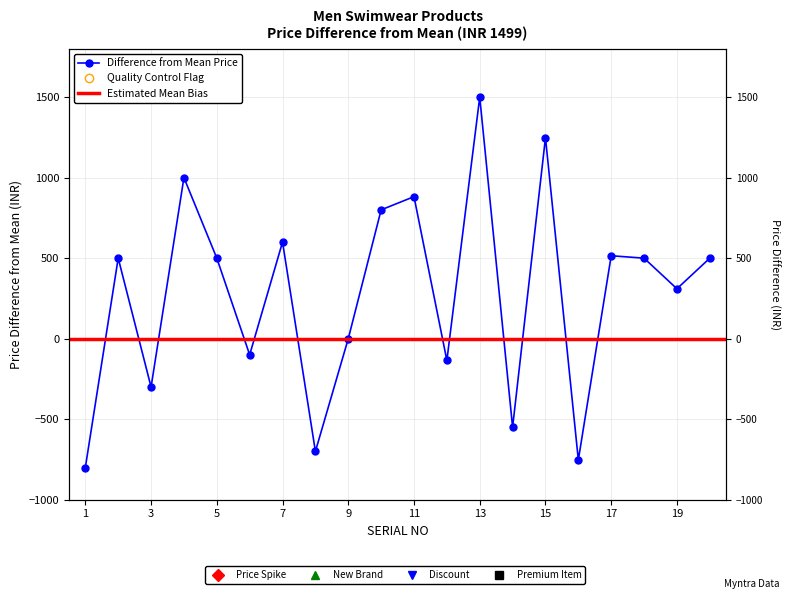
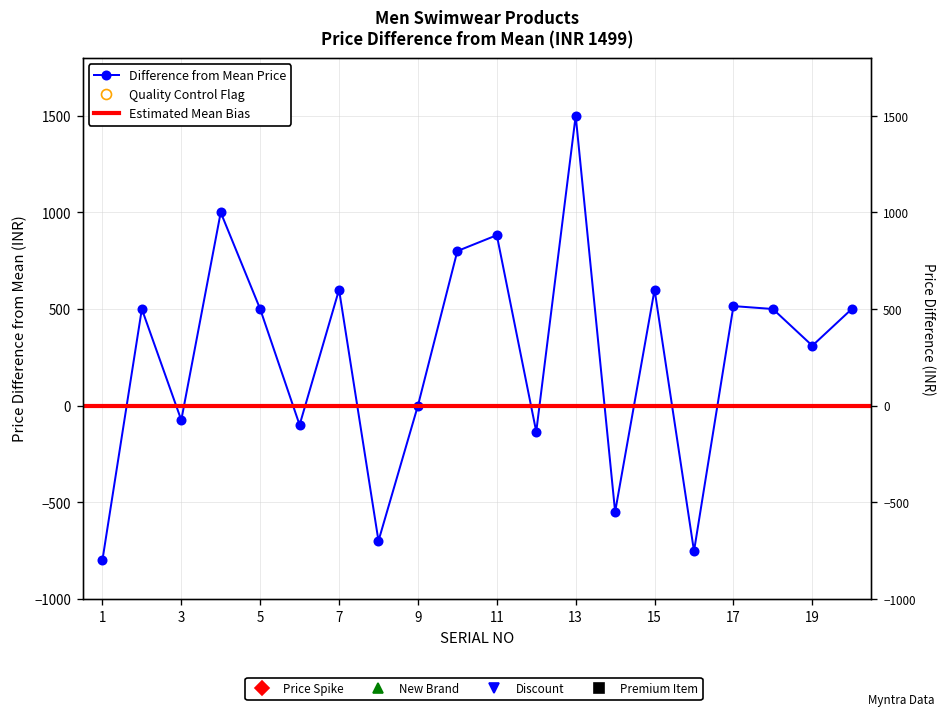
3: -300 -> -80
15: 1250 -> 600
